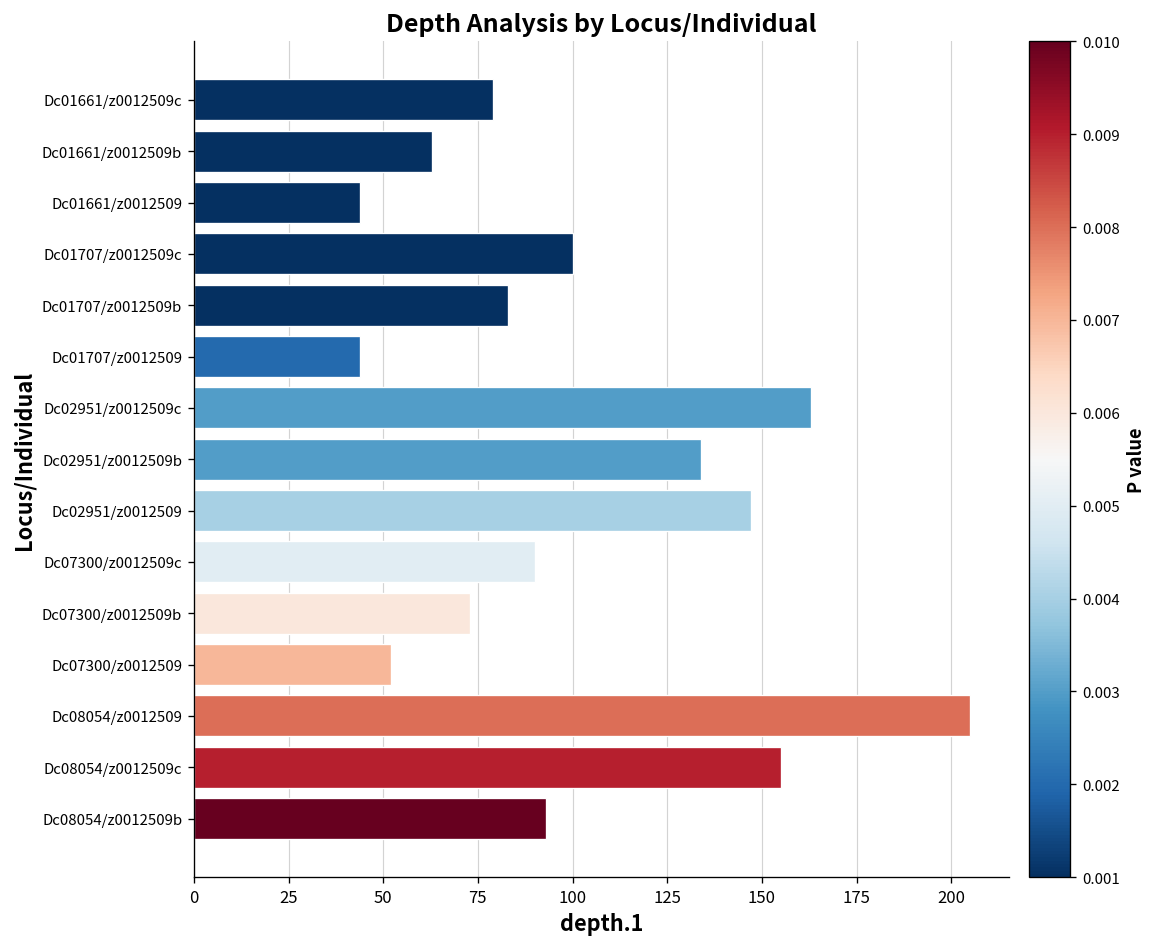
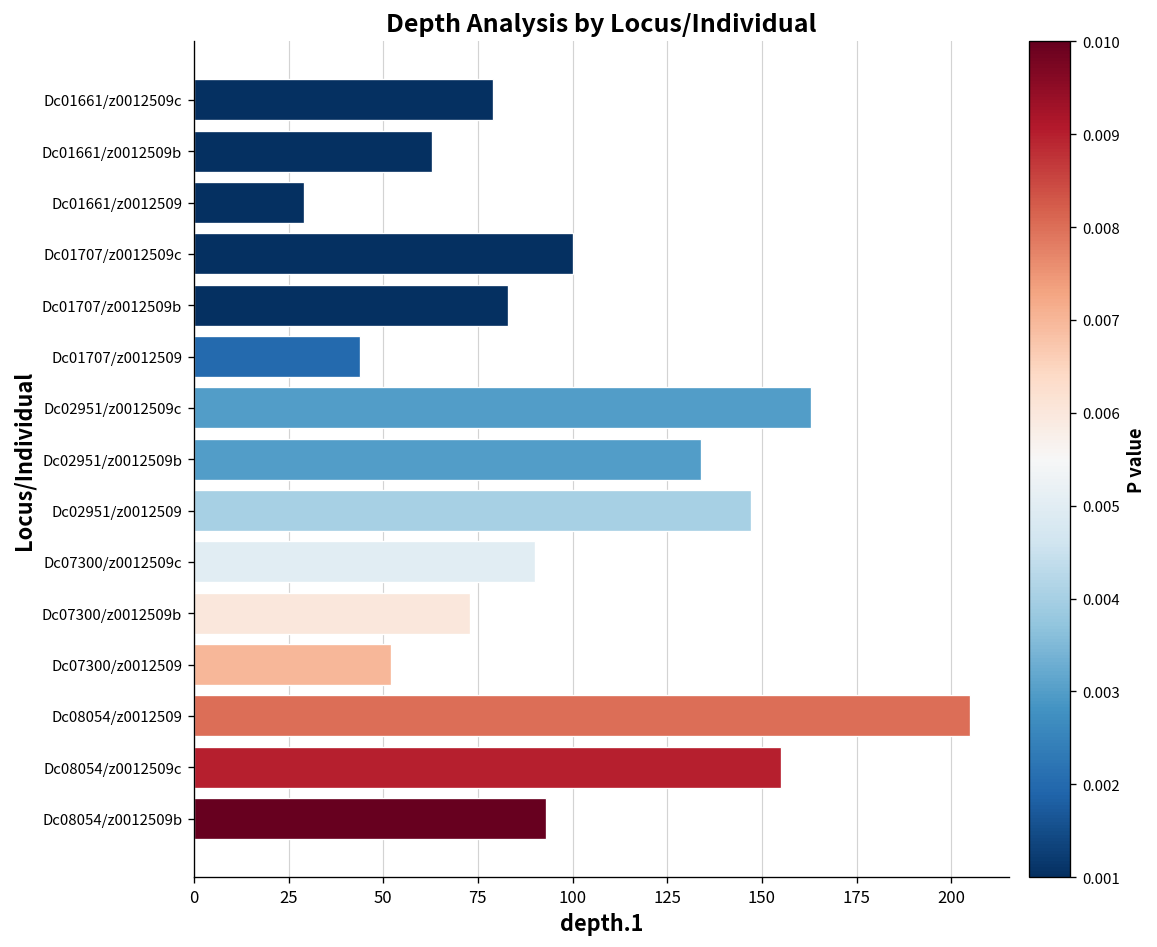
Dc01661/z0012509: 44 -> 29
